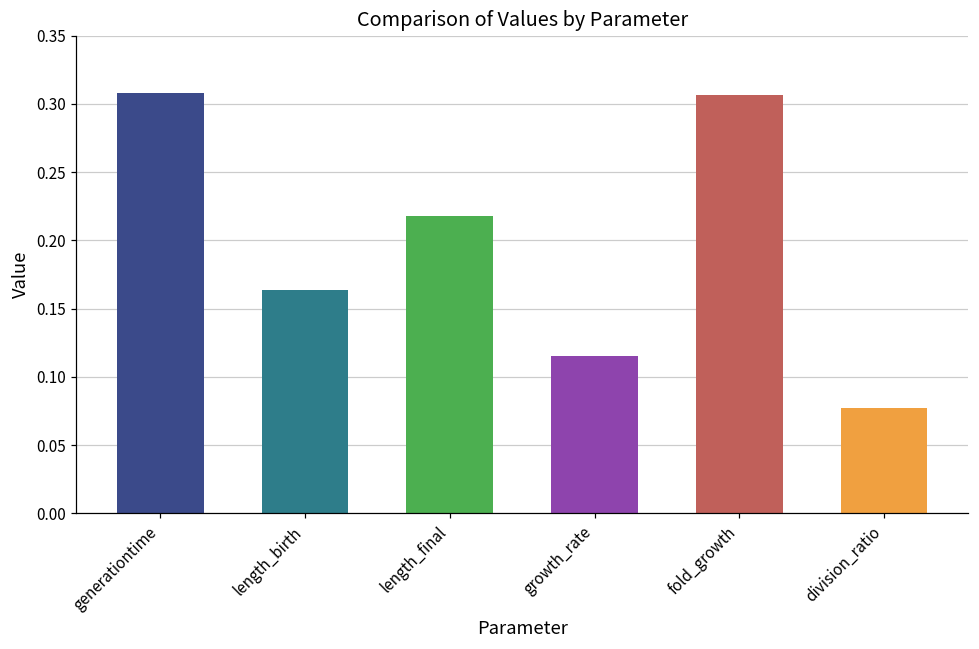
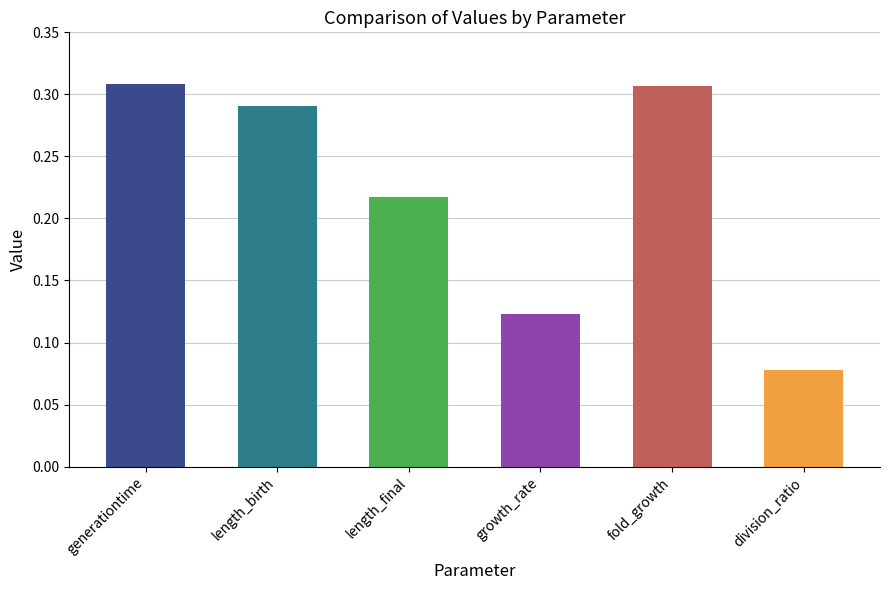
length_birth: 0.163 -> 0.291
growth_rate: 0.116 -> 0.123
